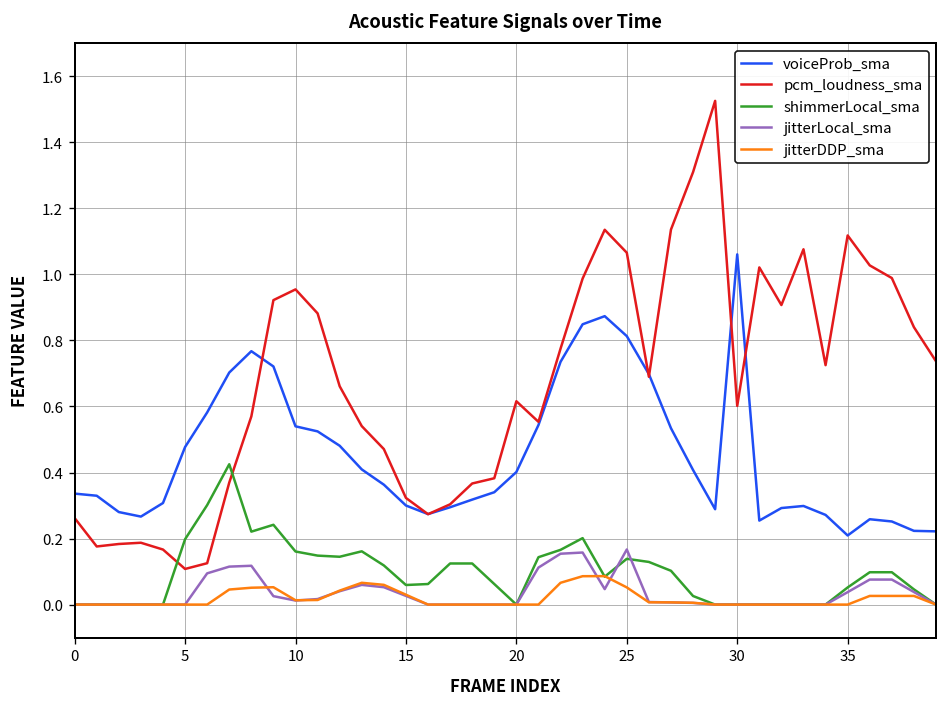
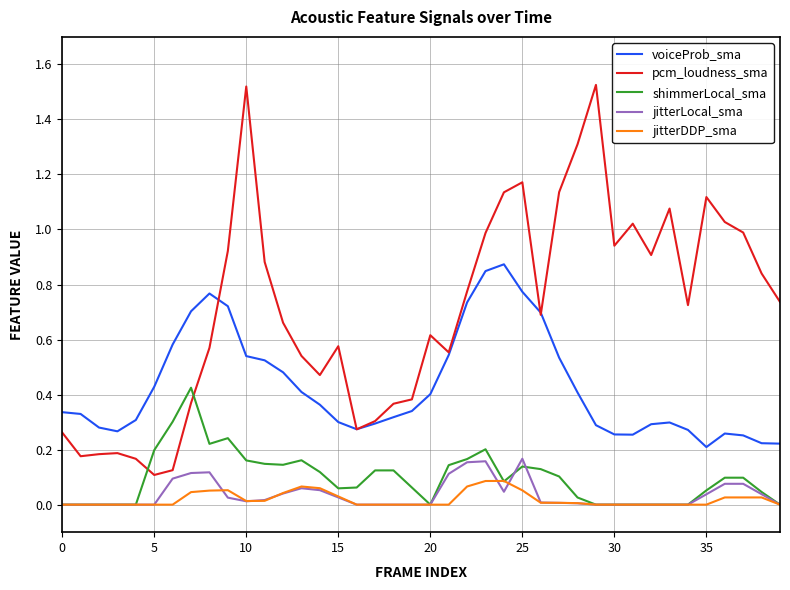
voiceProb_sma, 5: 0.48 -> 0.43
pcm_loudness_sma, 10: 0.95 -> 1.52
pcm_loudness_sma, 15: 0.32 -> 0.58
voiceProb_sma, 25: 0.81 -> 0.77
pcm_loudness_sma, 25: 1.07 -> 1.17
voiceProb_sma, 30: 1.06 -> 0.26
pcm_loudness_sma, 30: 0.60 -> 0.94
